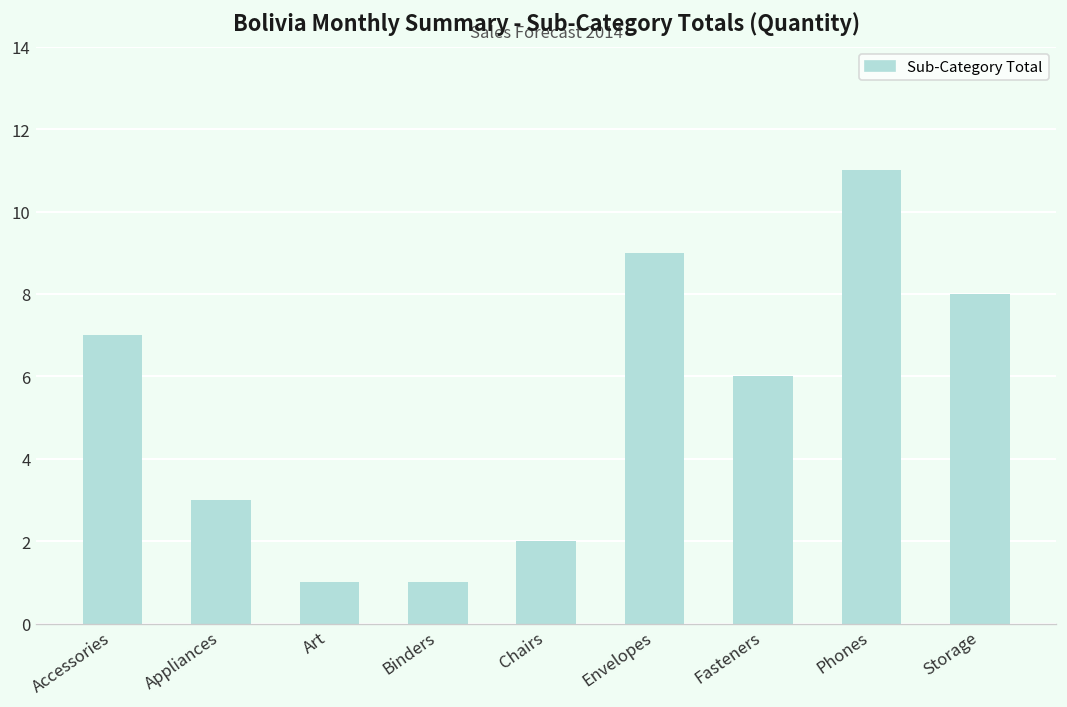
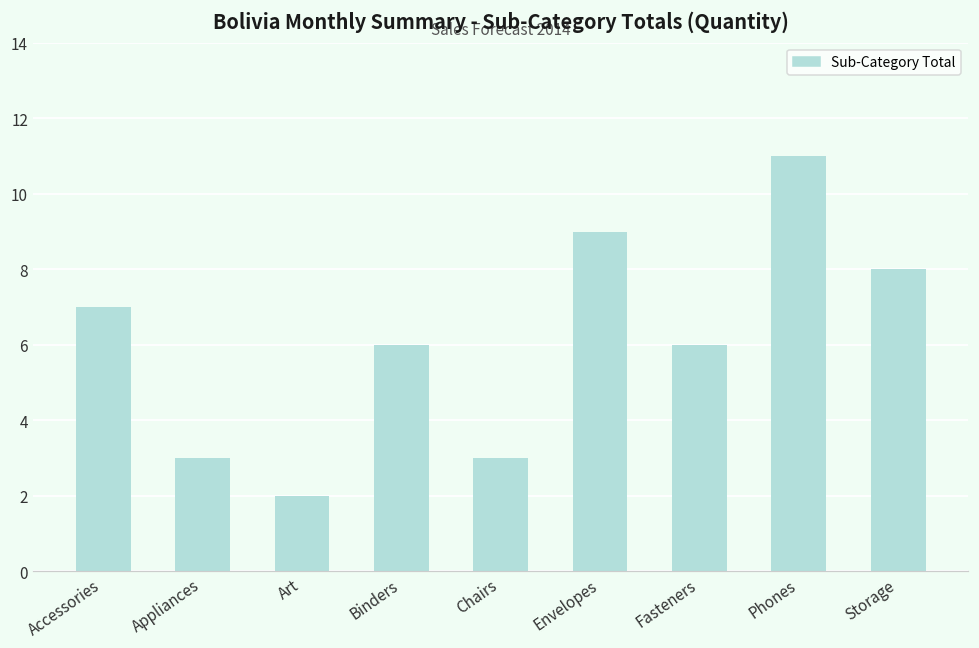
Art: 1 -> 2
Binders: 1 -> 6
Chairs: 2 -> 3
